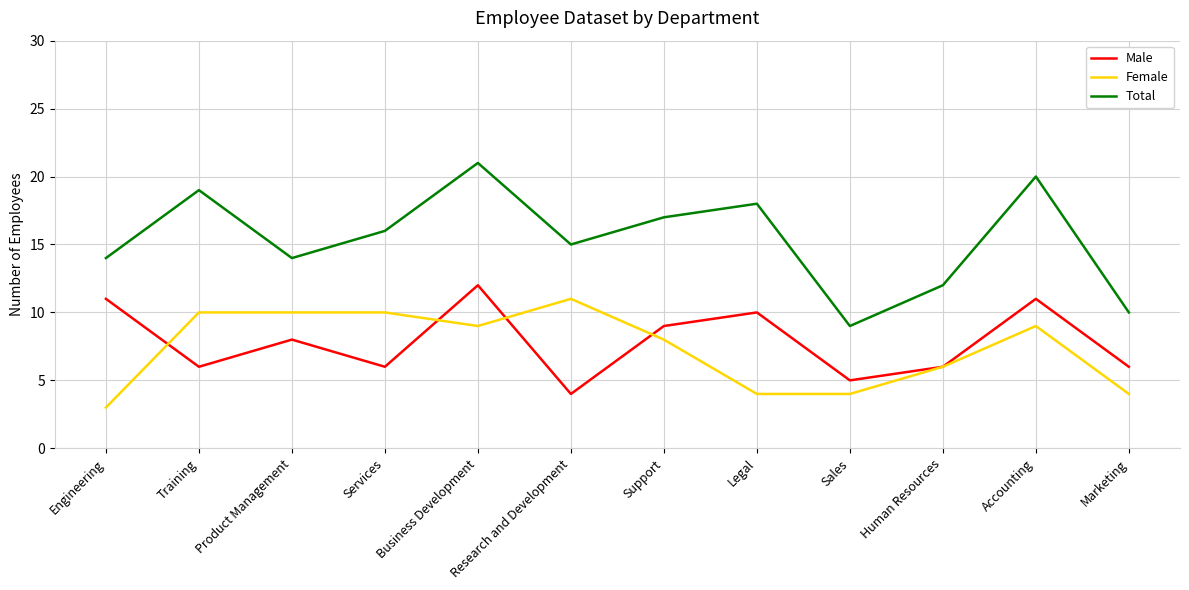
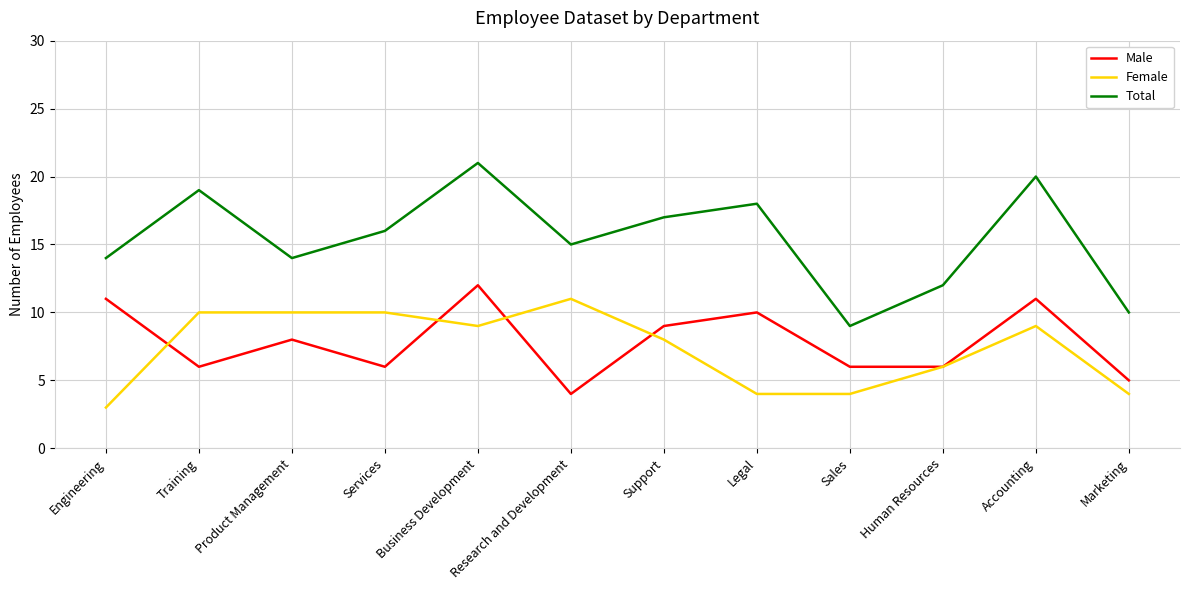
Male, Sales: 5 -> 6
Male, Marketing: 6 -> 5
